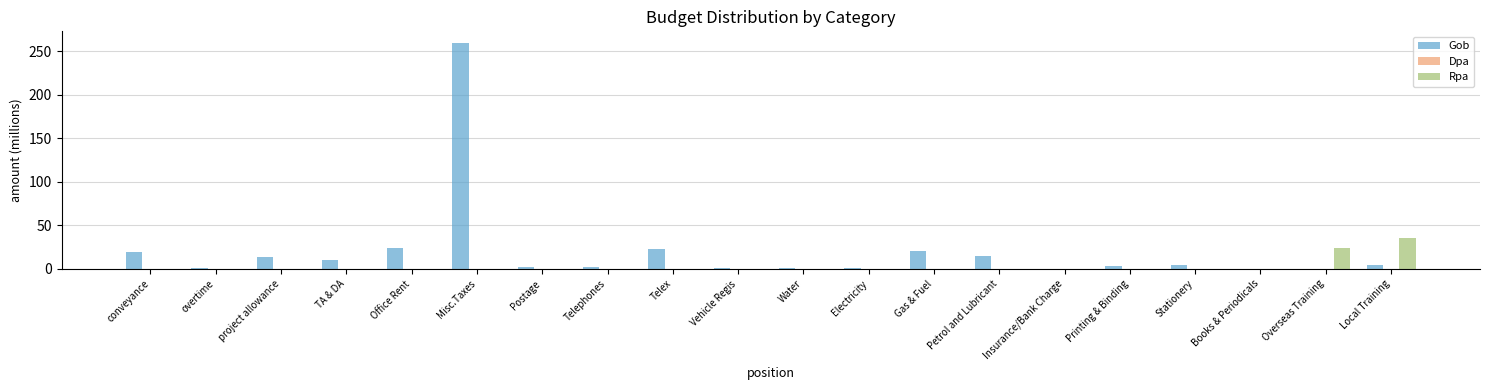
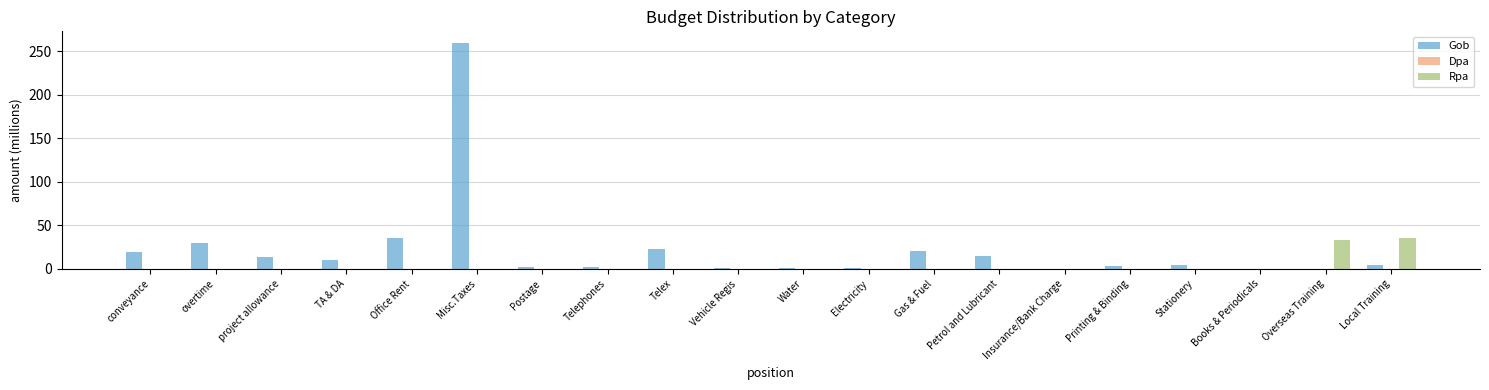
Gob, overtime: 0 -> 30
Gob, Office Rent: 20 -> 40
Rpa, Overseas Training: 20 -> 30
